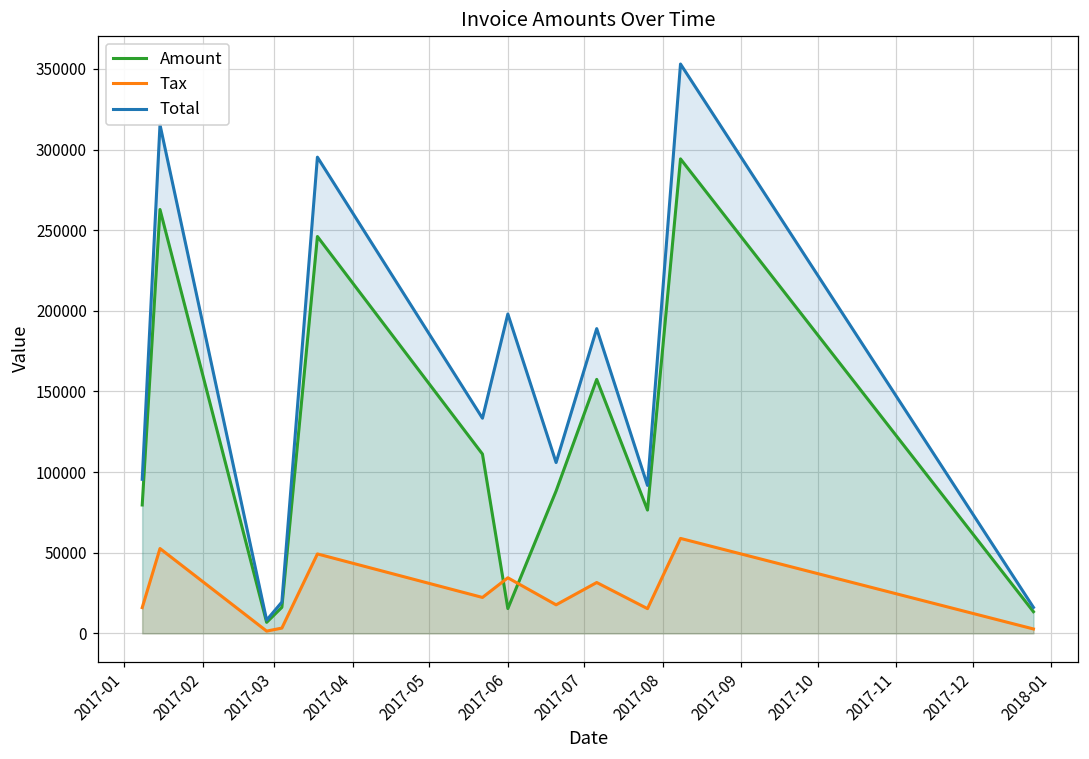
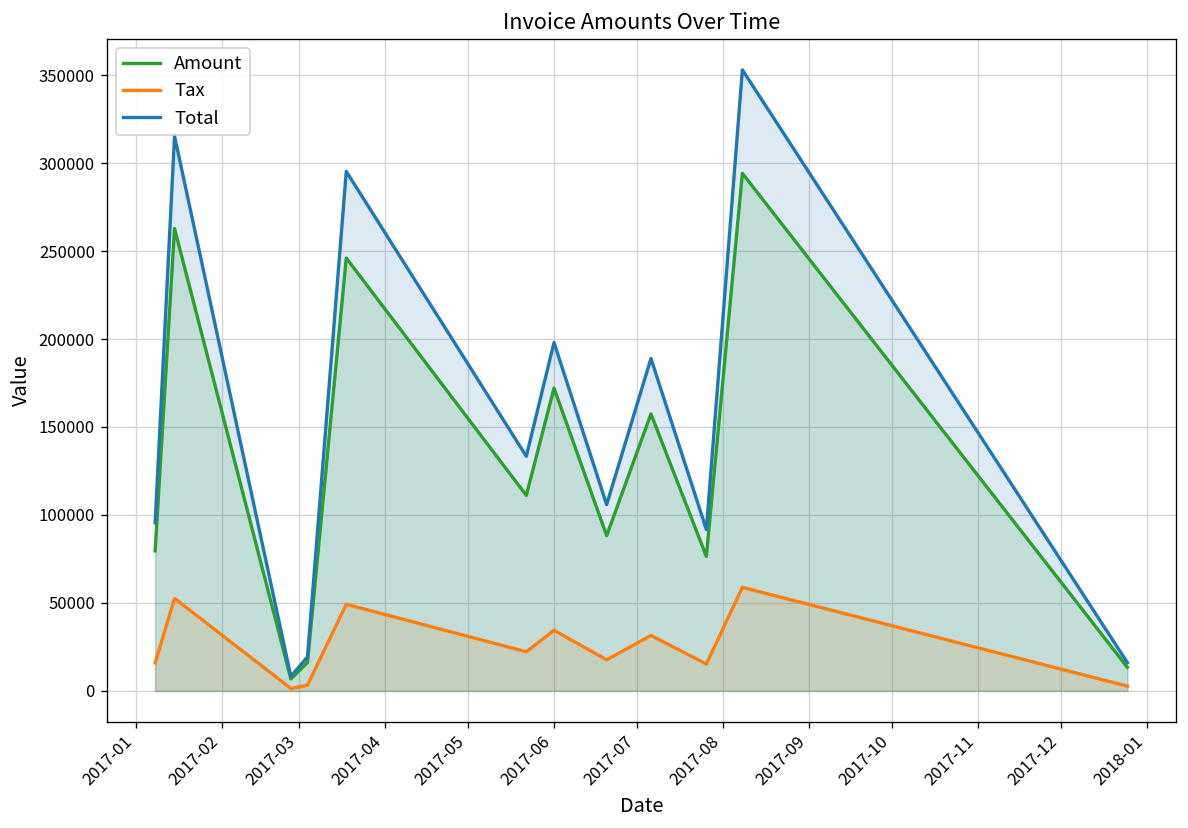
Amount, 2017-06: 15000 -> 172000
